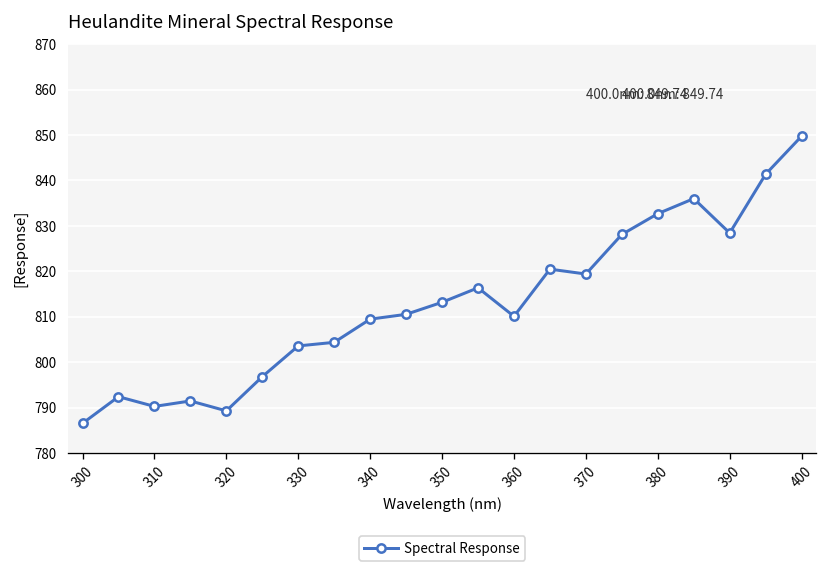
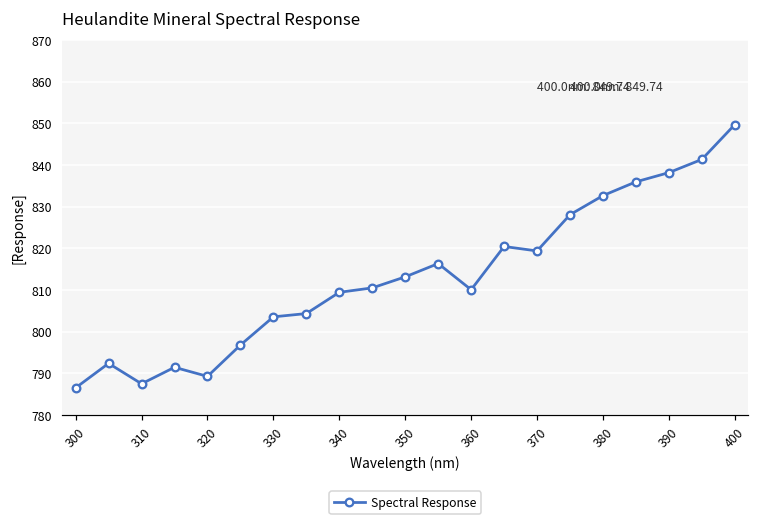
310: 790 -> 788
390: 828 -> 838
